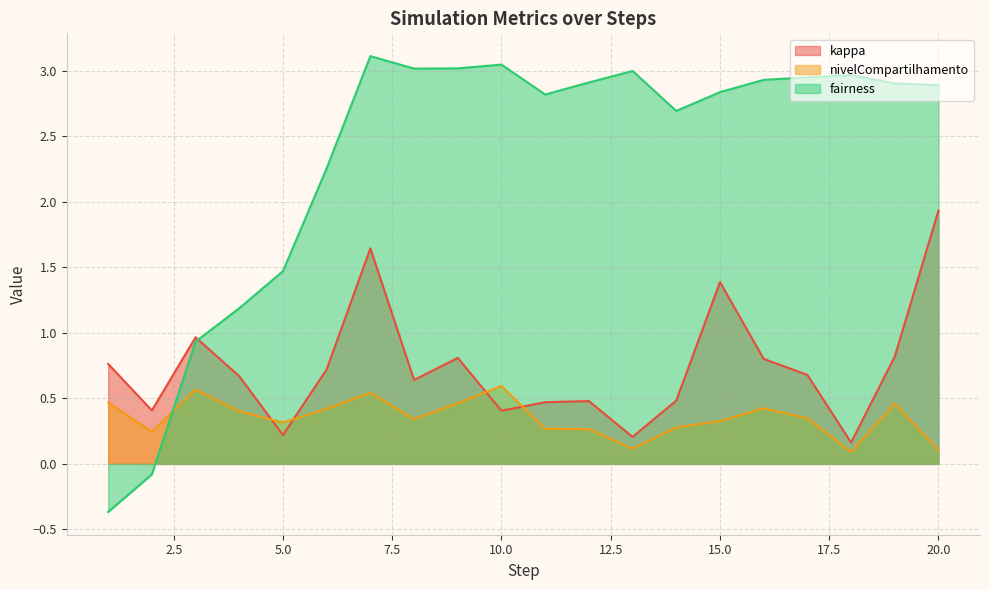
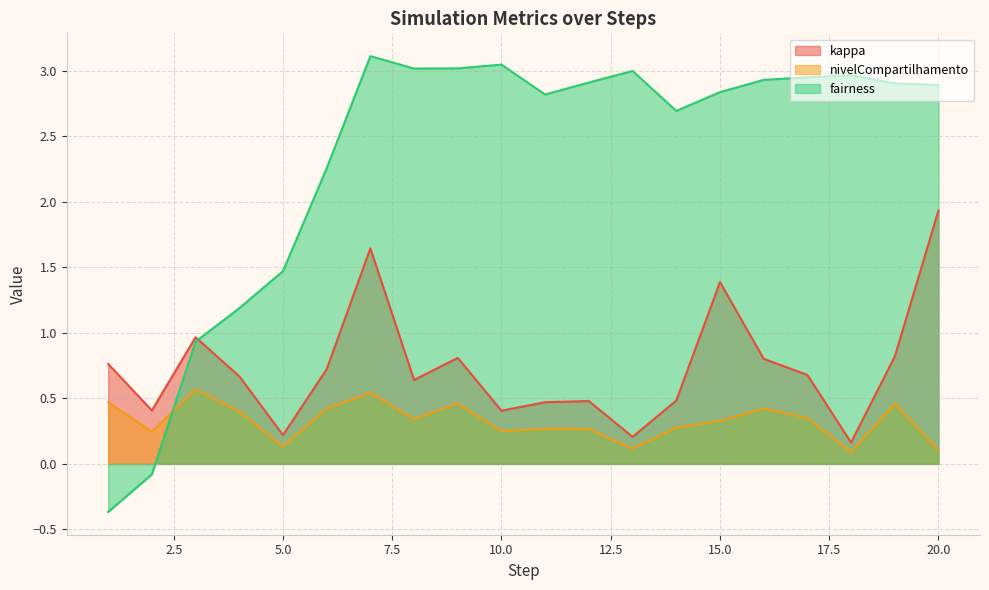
nivelCompartilhamento, 5.0: 0.32 -> 0.13
nivelCompartilhamento, 10.0: 0.60 -> 0.25
